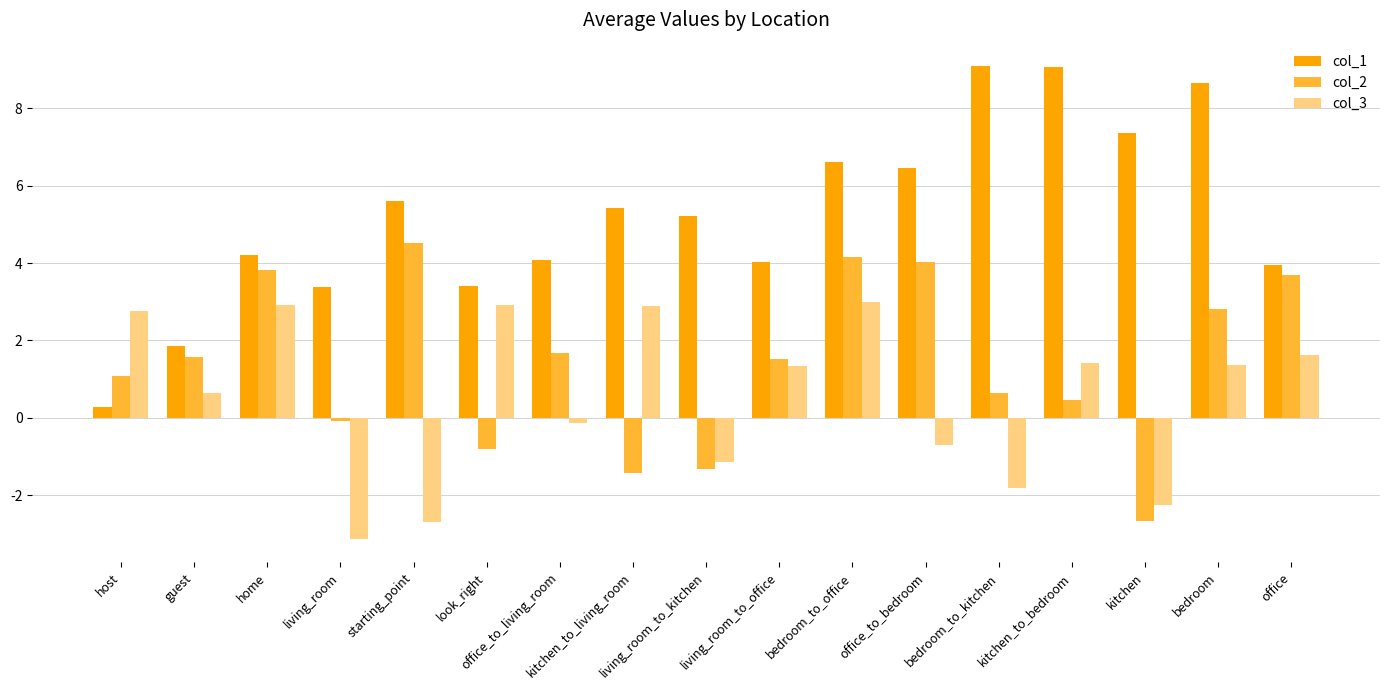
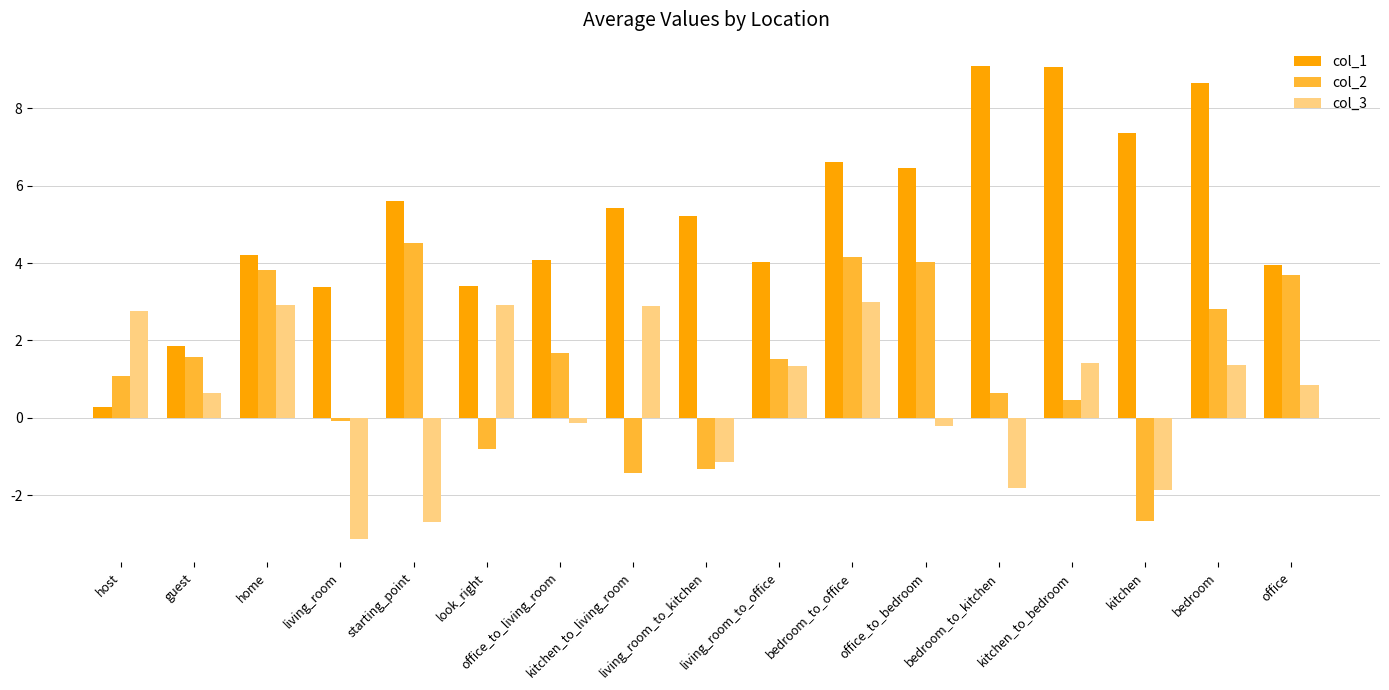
col_3, office_to_bedroom: -0.7 -> -0.2
col_3, kitchen: -2.2 -> -1.9
col_3, office: 1.6 -> 0.9
